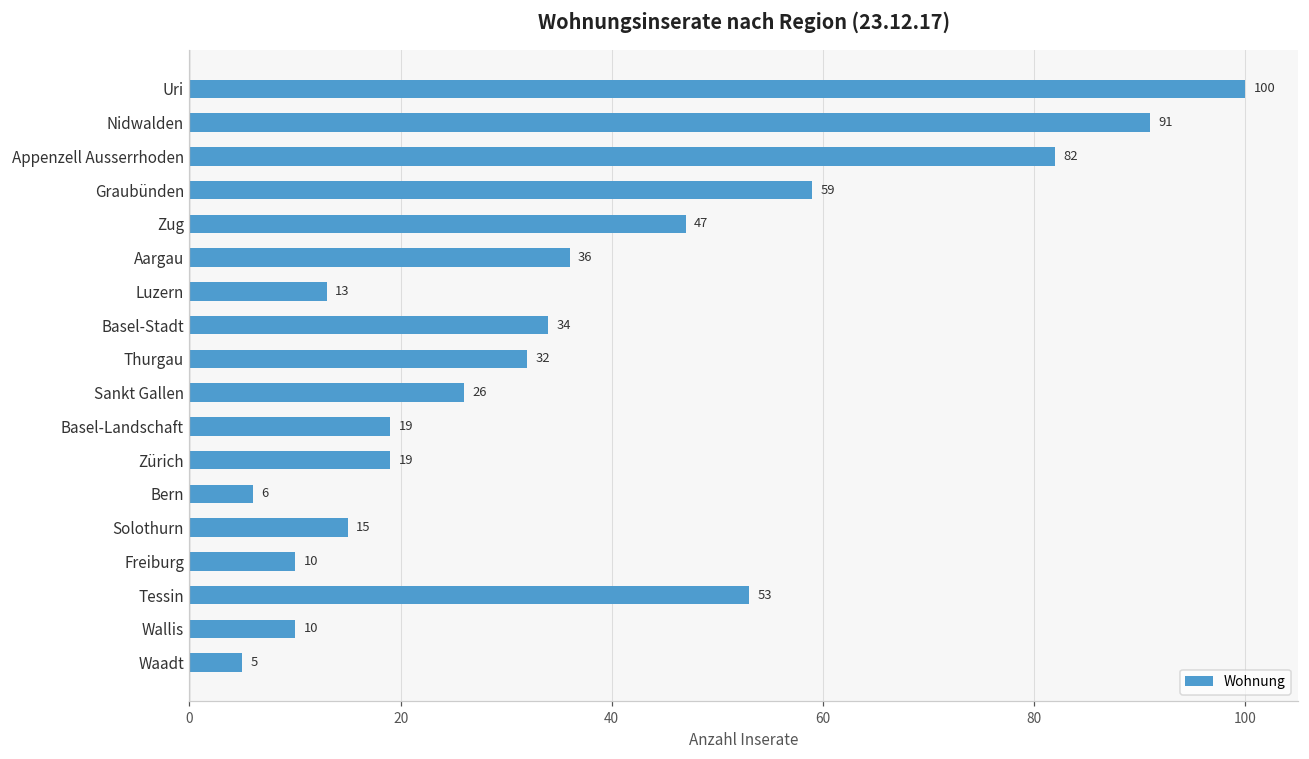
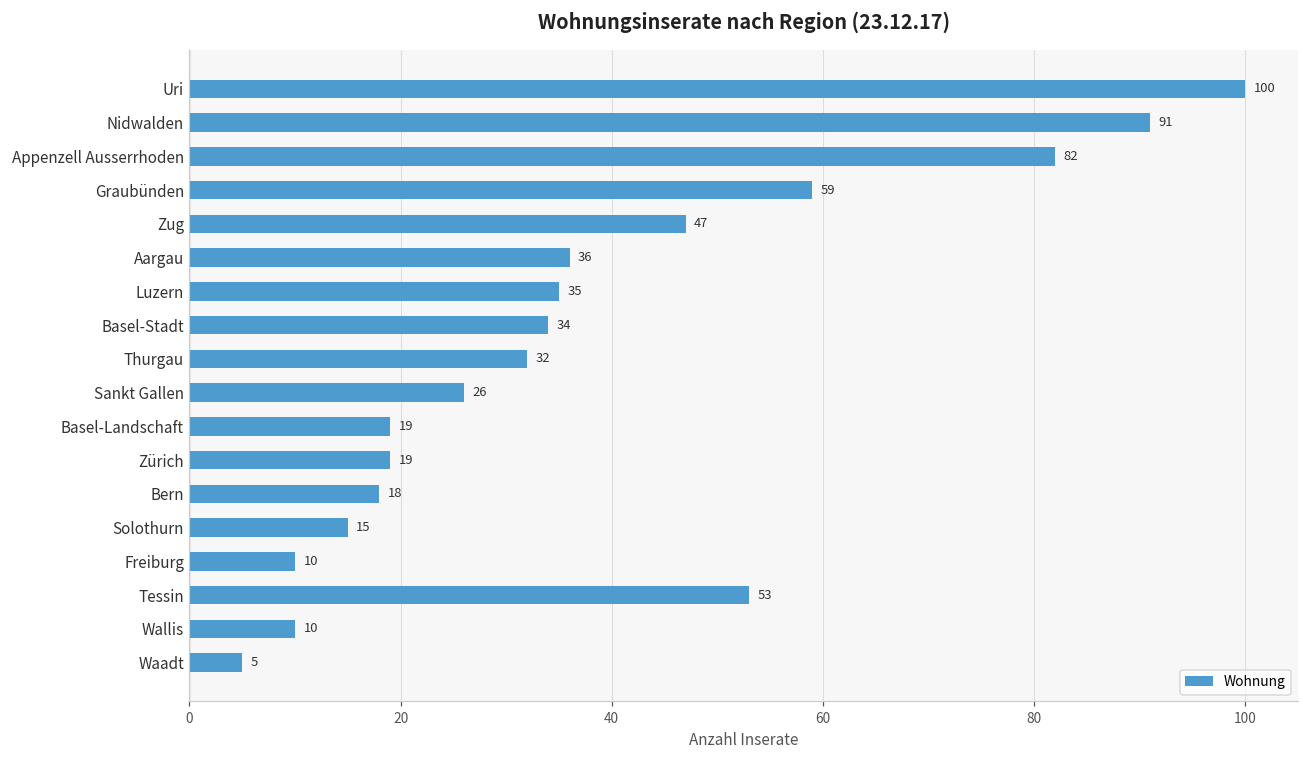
Luzern: 13 -> 35
Bern: 6 -> 18
